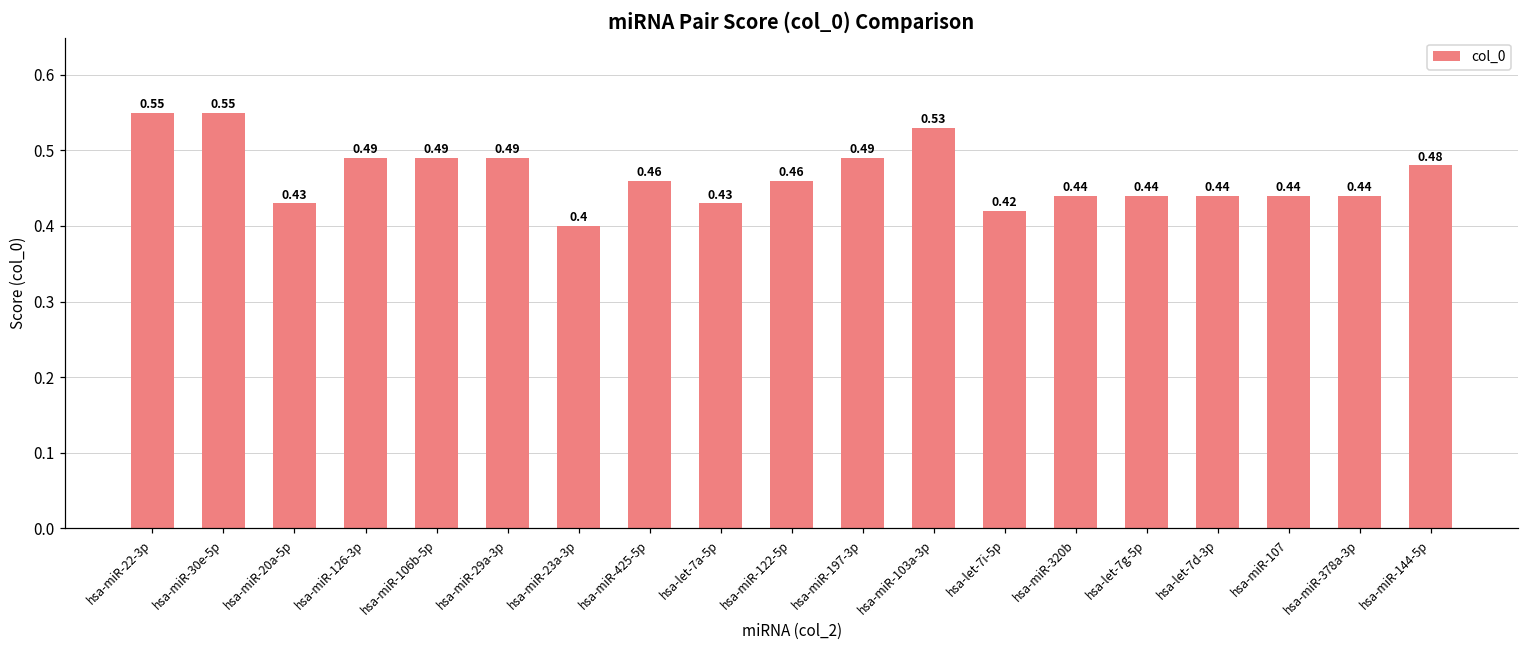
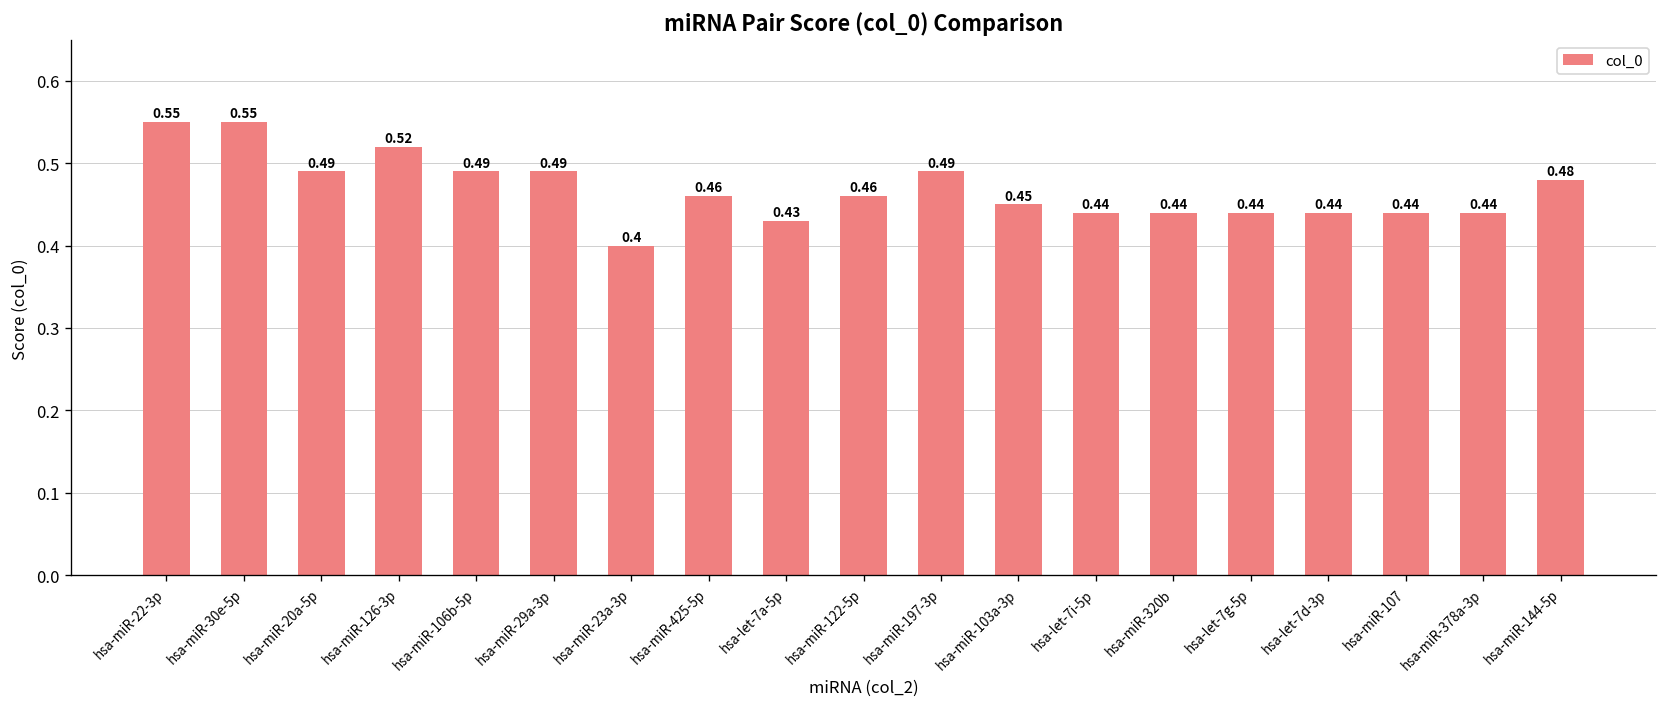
hsa-miR-20a-5p: 0.43 -> 0.49
hsa-miR-126-3p: 0.49 -> 0.52
hsa-miR-103a-3p: 0.53 -> 0.45
hsa-let-7i-5p: 0.42 -> 0.44
